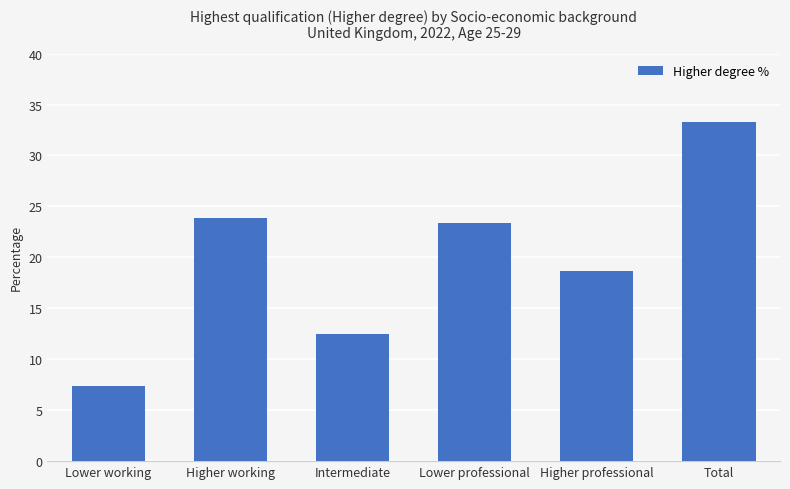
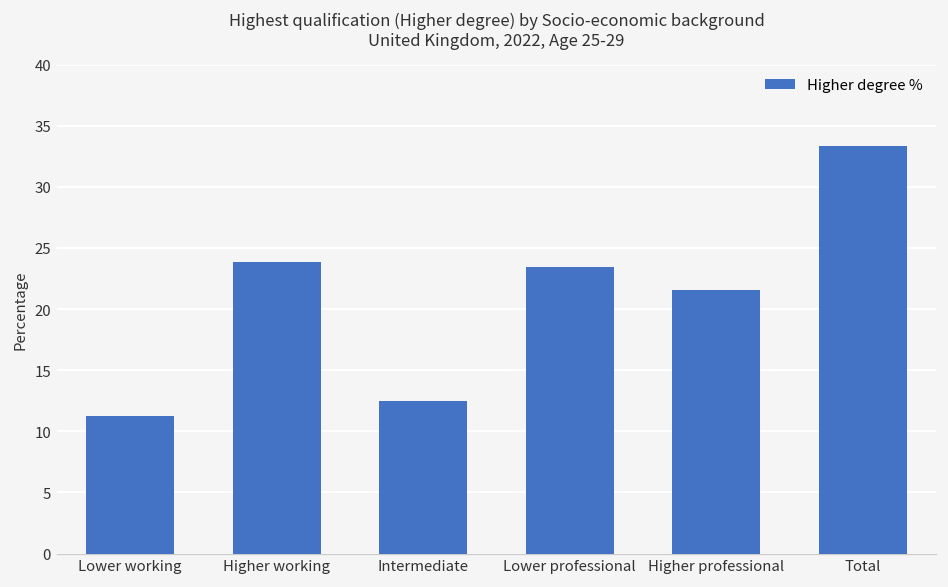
Lower working: 7.4 -> 11.3
Higher professional: 18.7 -> 21.6
